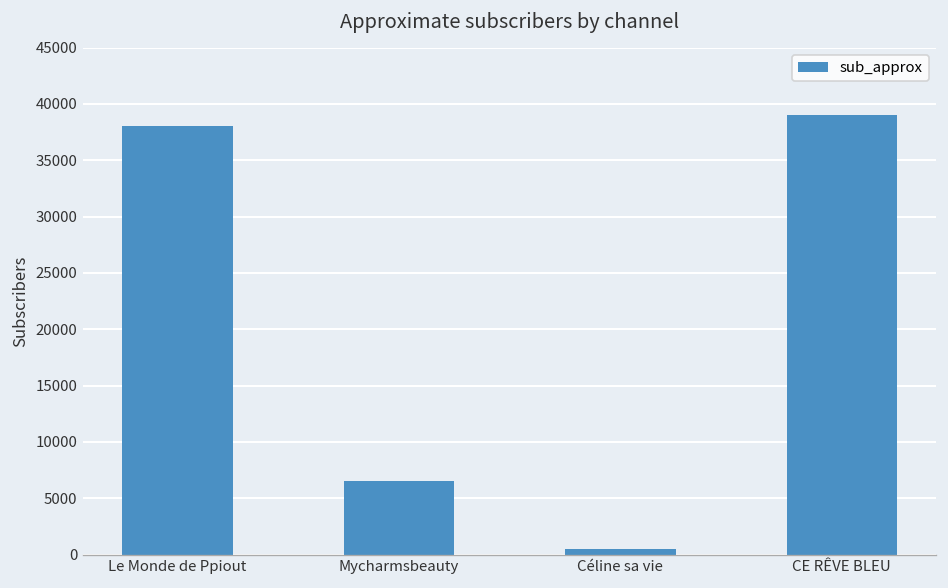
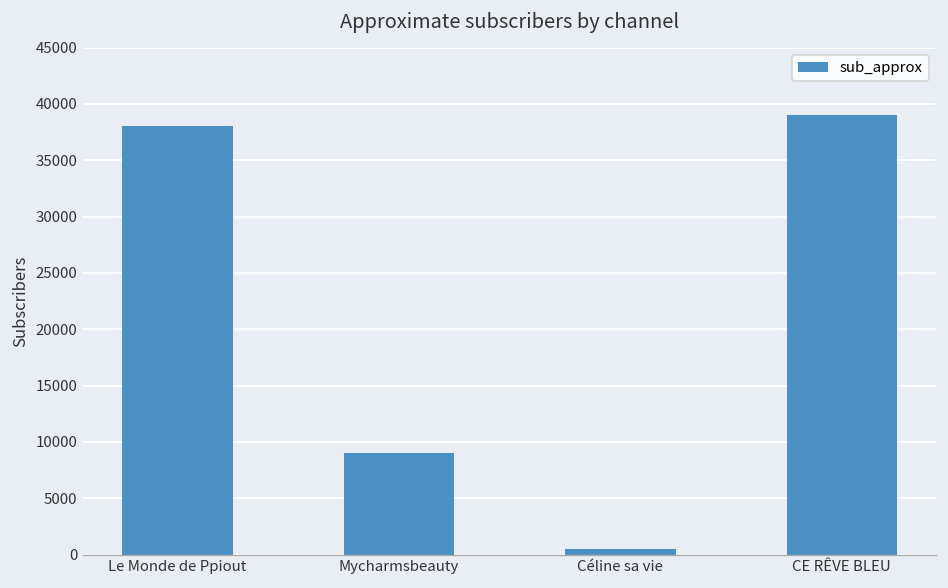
Mycharmsbeauty: 7000 -> 9000
